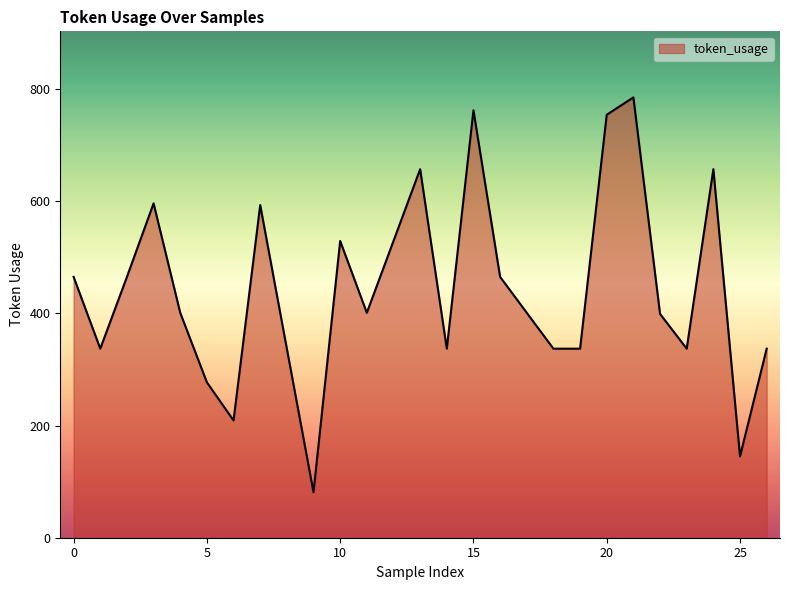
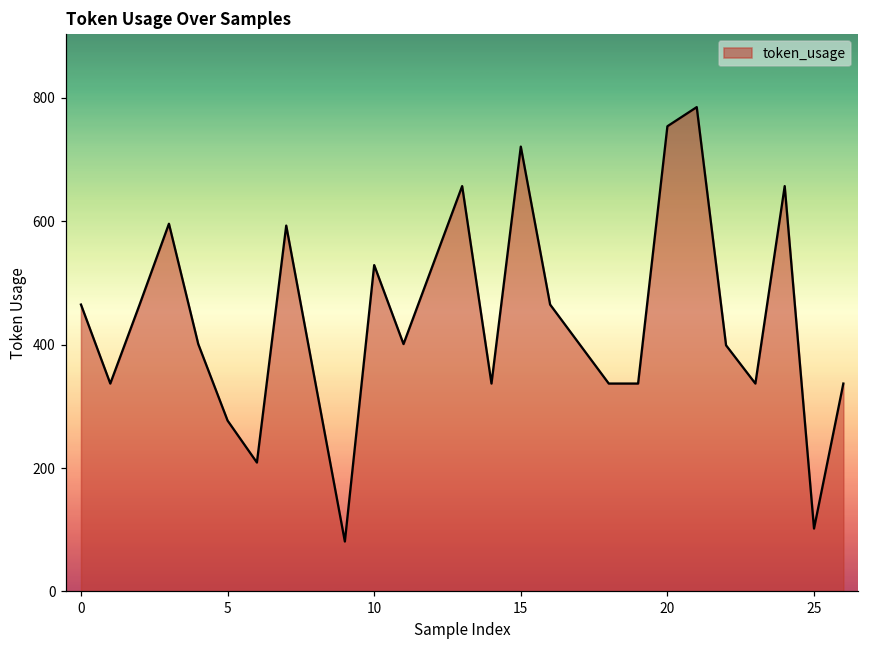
15: 760 -> 720
25: 150 -> 100
